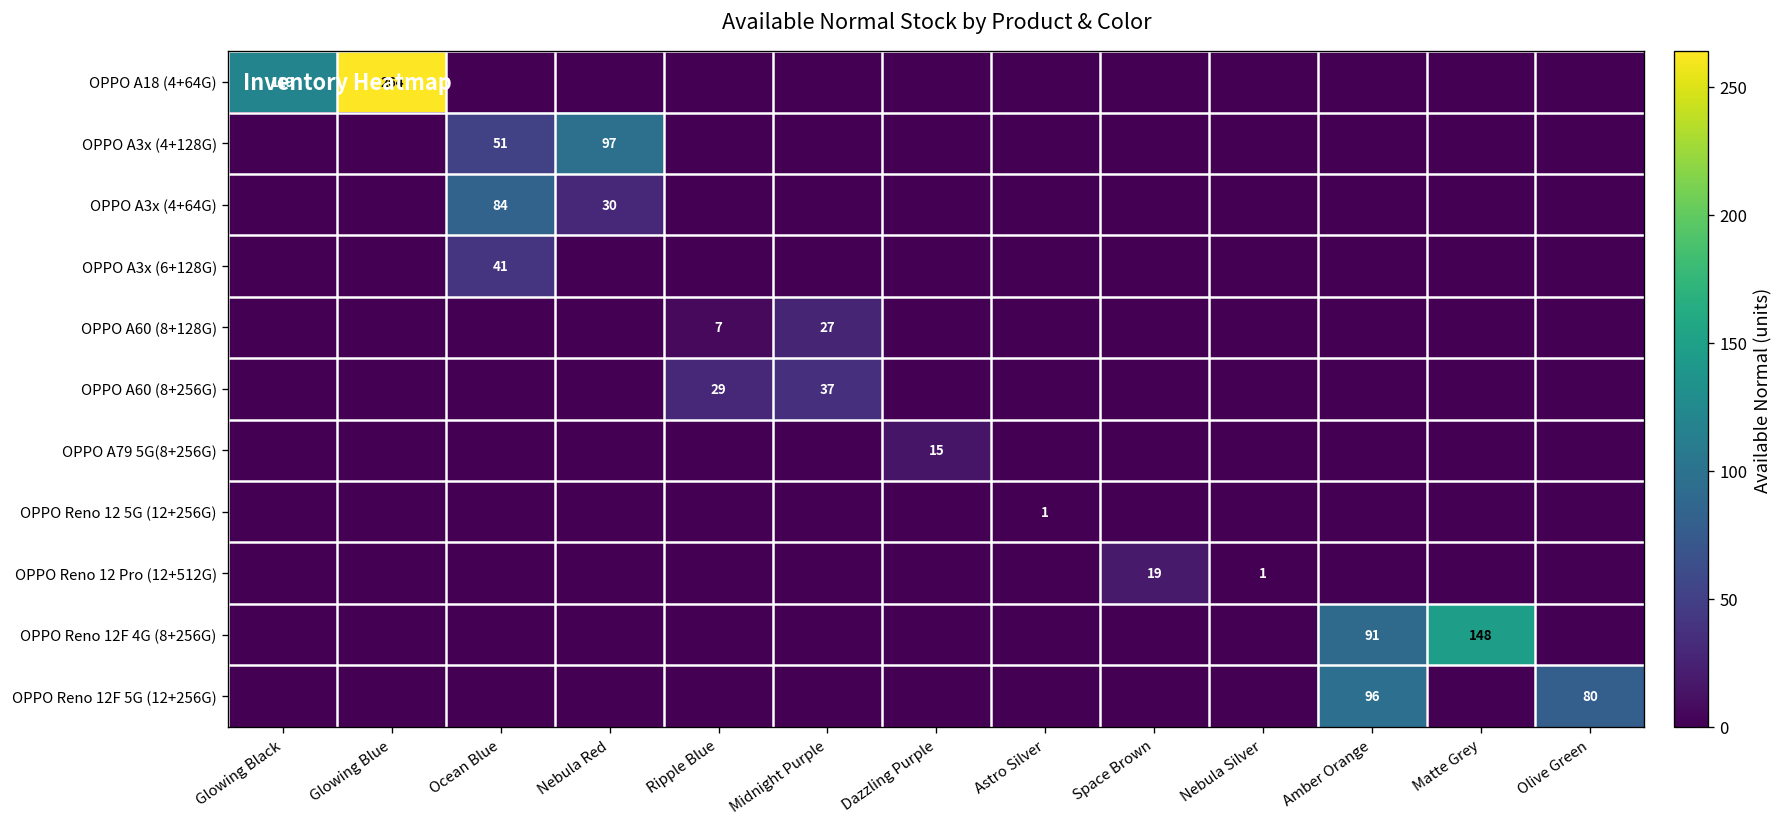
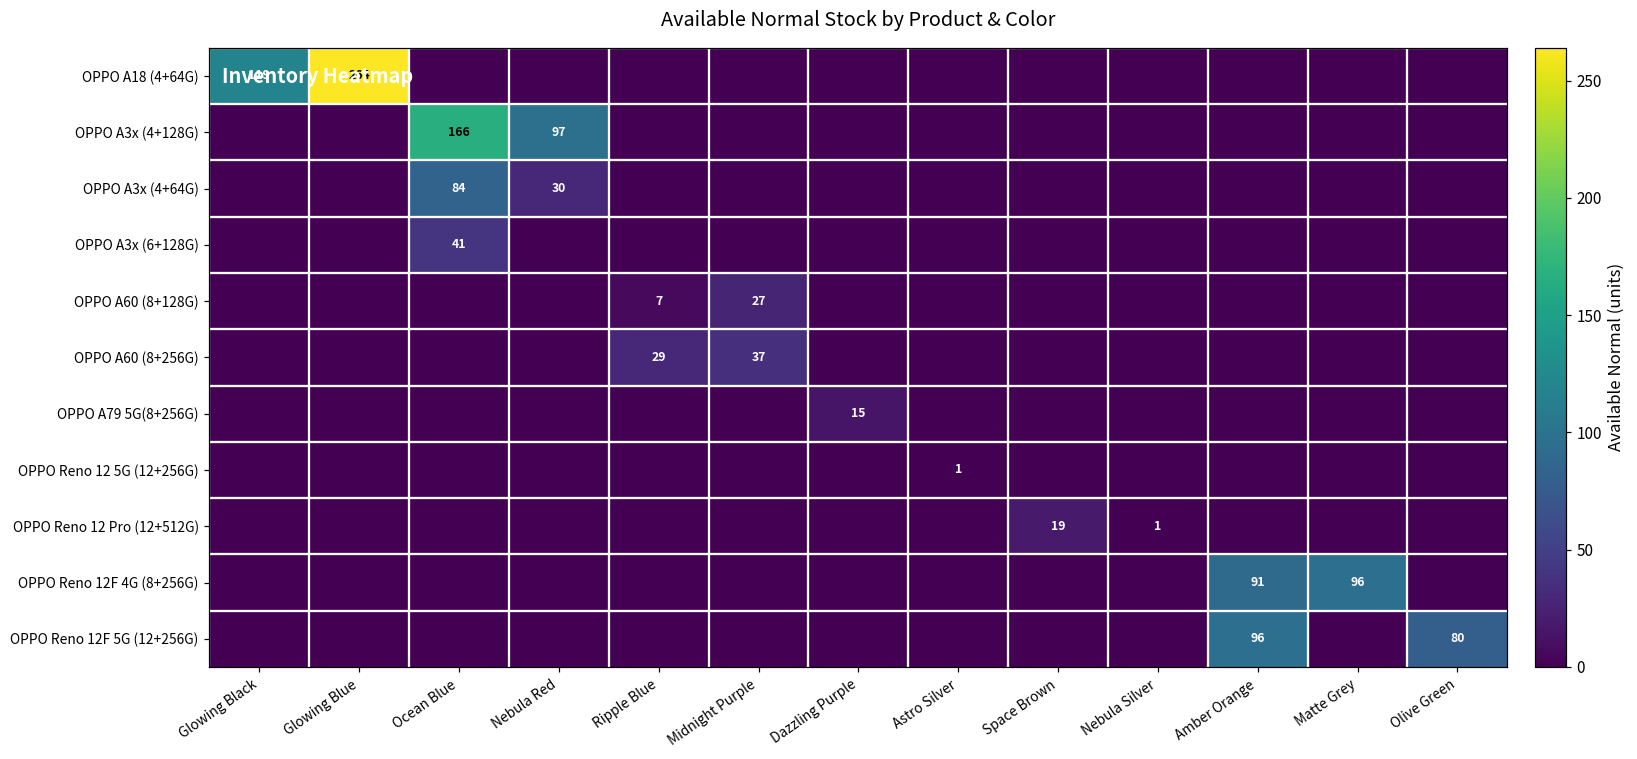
OPPO A3x (4+128G), Ocean Blue: 51 -> 166
OPPO Reno 12F 4G (8+256G), Matte Grey: 148 -> 96
